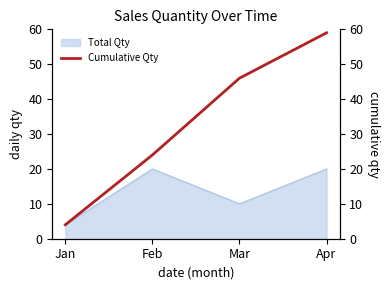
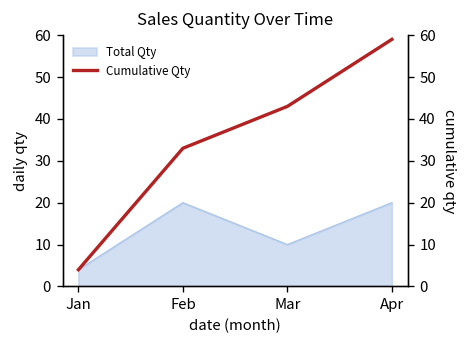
Cumulative Qty, Feb: 24 -> 33
Cumulative Qty, Mar: 46 -> 43
